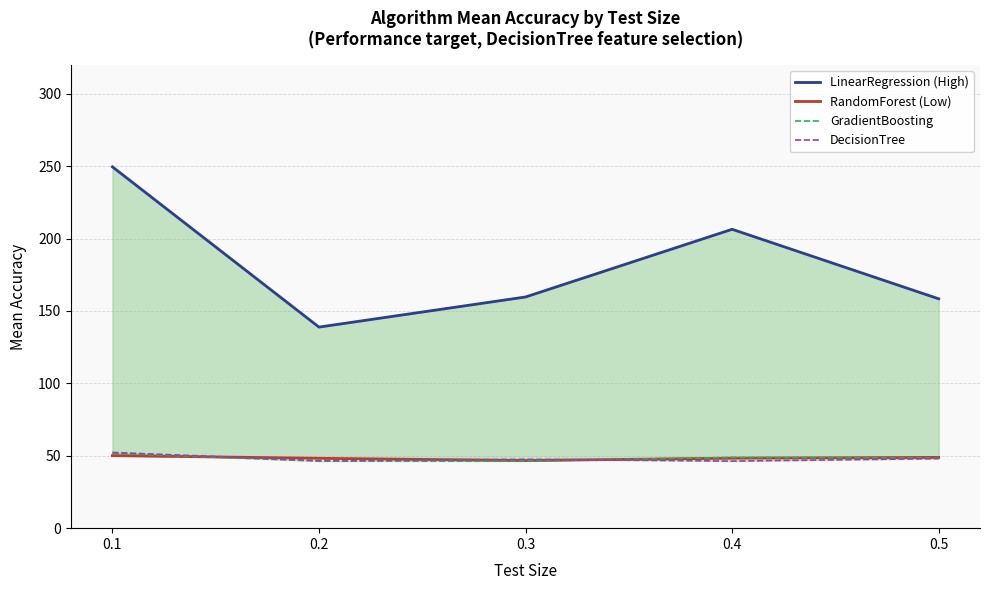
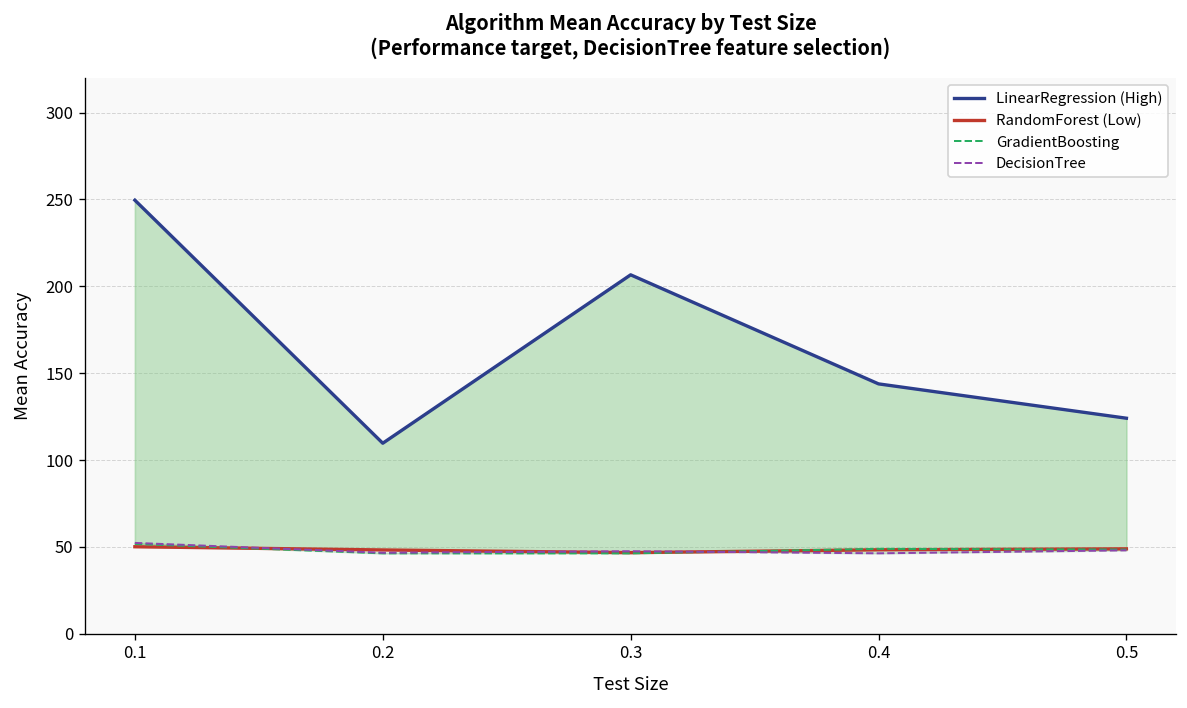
LinearRegression (High), 0.2: 139 -> 110
LinearRegression (High), 0.3: 160 -> 207
LinearRegression (High), 0.4: 206 -> 144
LinearRegression (High), 0.5: 158 -> 124
